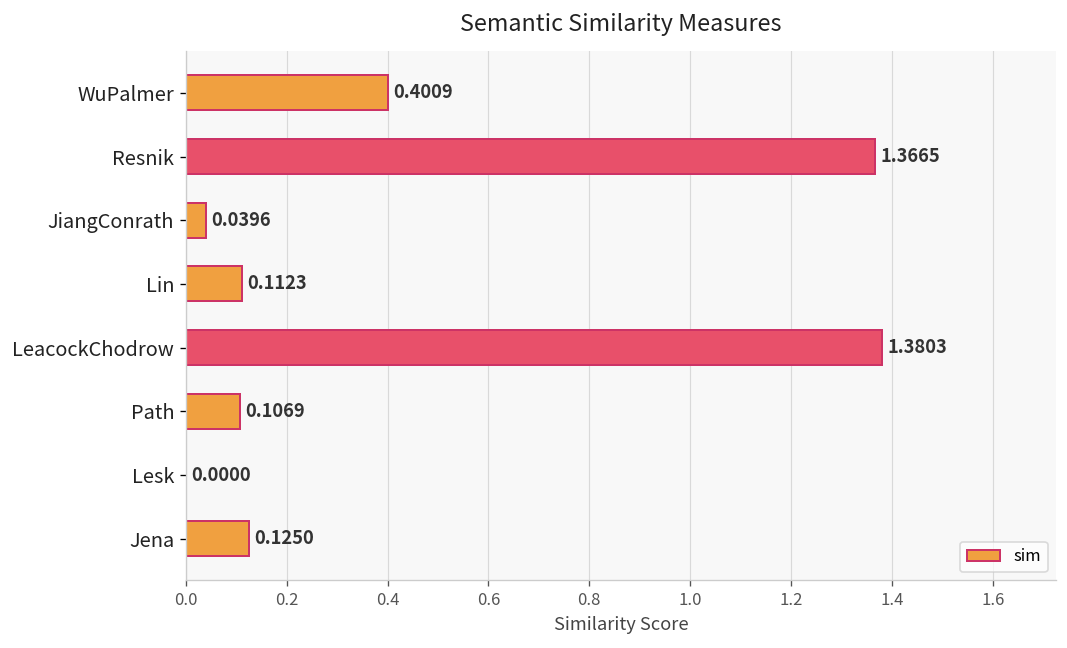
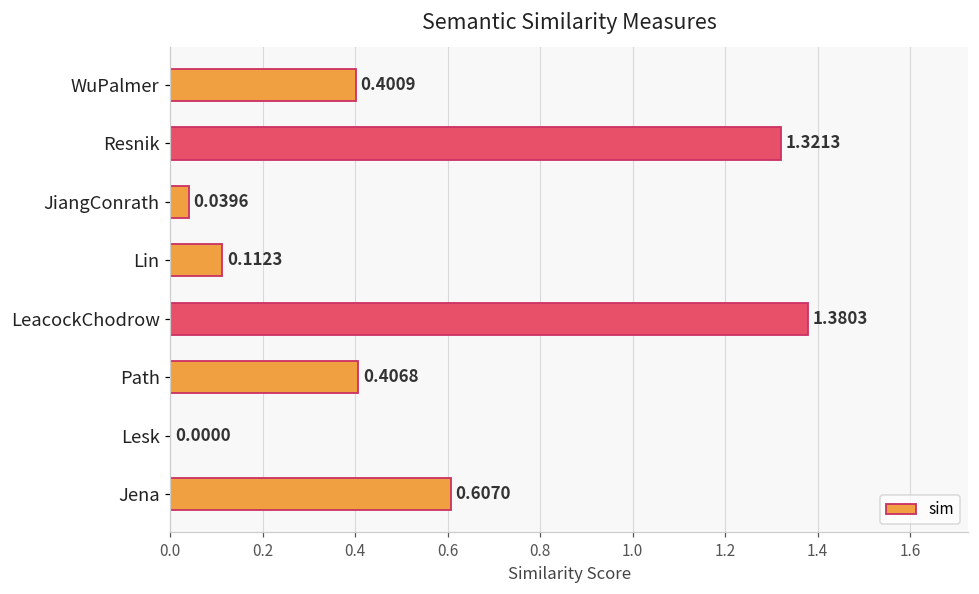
Resnik: 1.3665 -> 1.3213
Path: 0.1069 -> 0.4068
Jena: 0.1250 -> 0.6070
